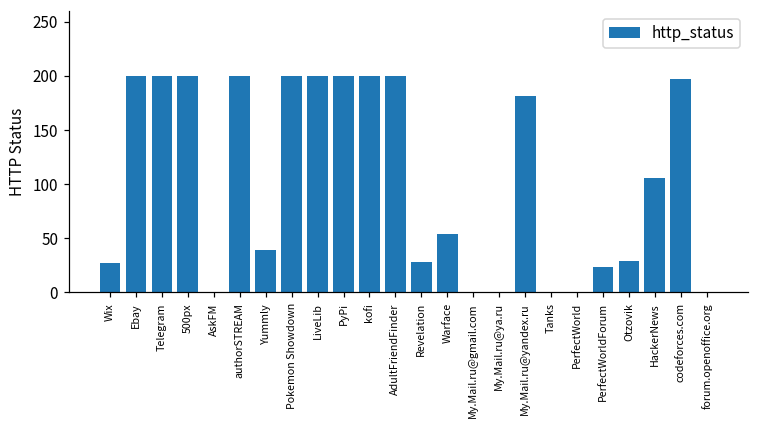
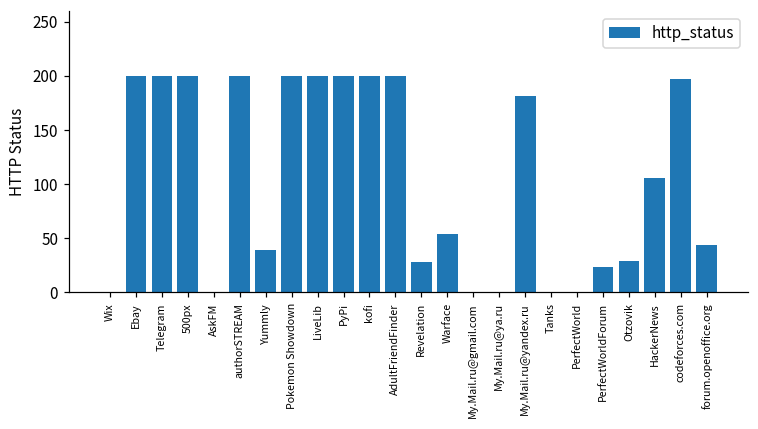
Wix: 30 -> 0
forum.openoffice.org: 0 -> 40
